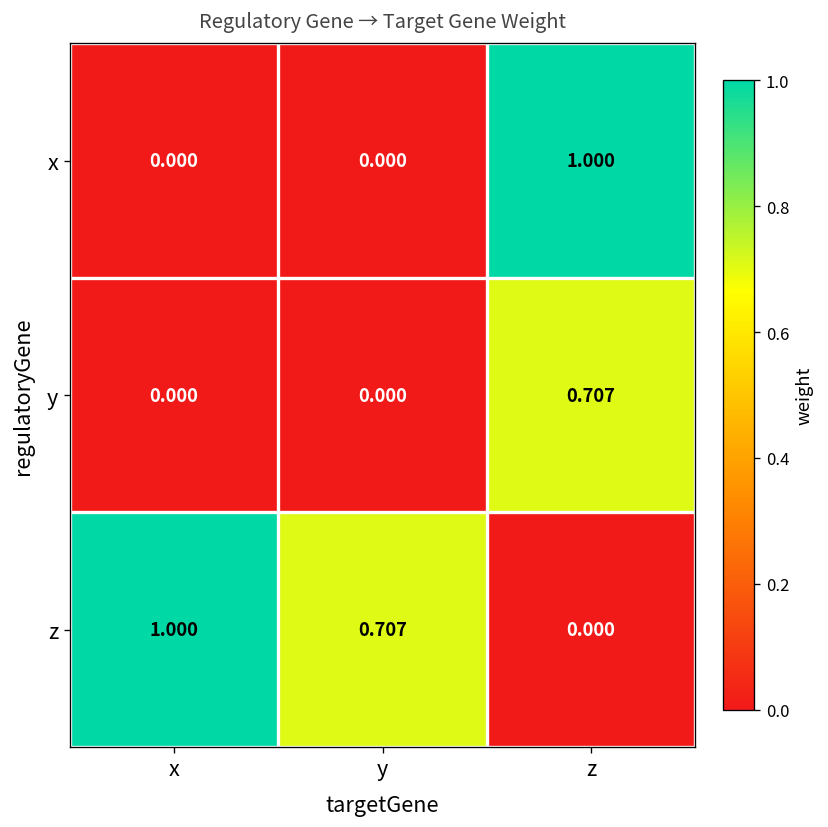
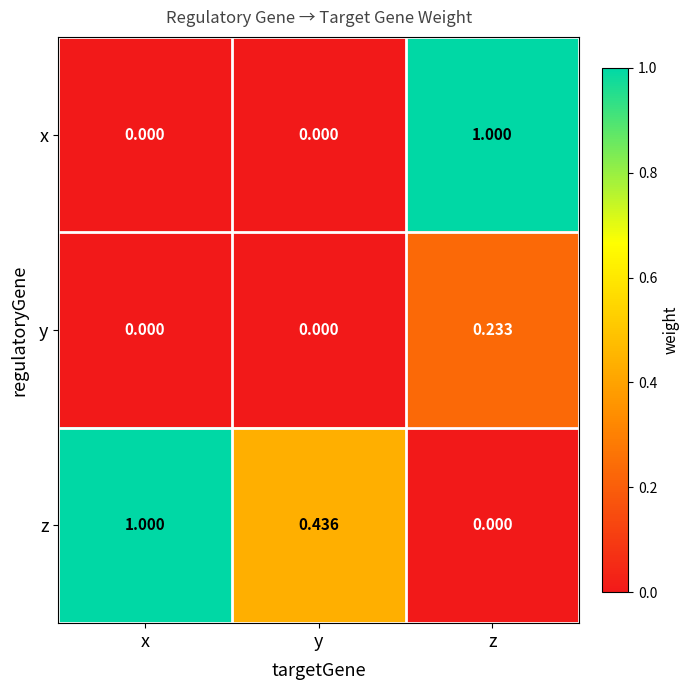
y, z: 0.707 -> 0.233
z, y: 0.707 -> 0.436
